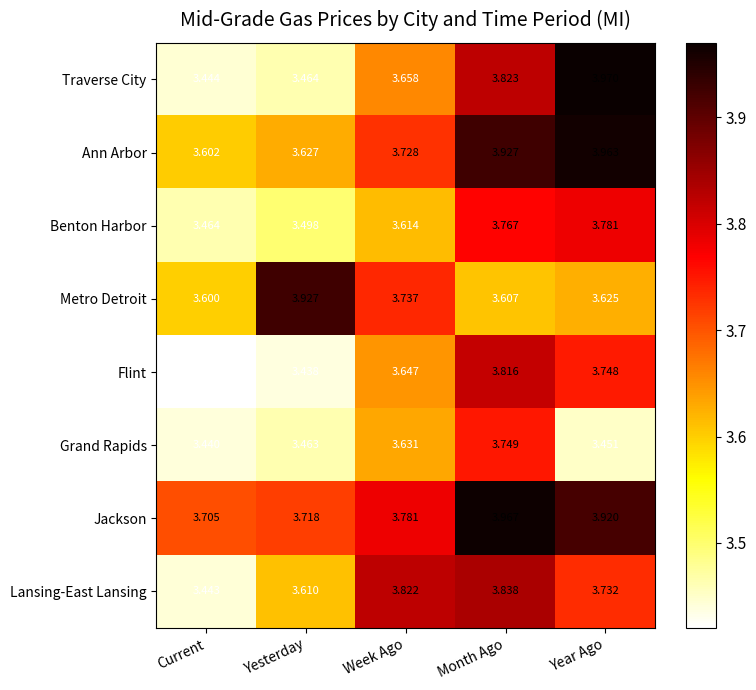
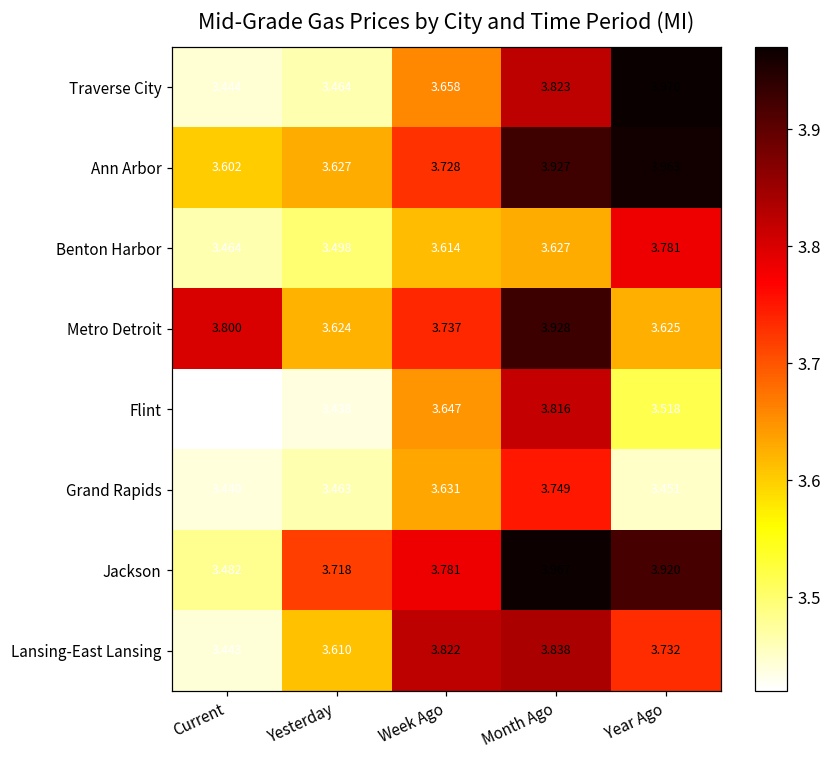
Benton Harbor, Month Ago: 3.767 -> 3.627
Metro Detroit, Current: 3.600 -> 3.800
Metro Detroit, Yesterday: 3.927 -> 3.624
Metro Detroit, Month Ago: 3.607 -> 3.928
Flint, Year Ago: 3.748 -> 3.518
Jackson, Current: 3.705 -> 3.482
